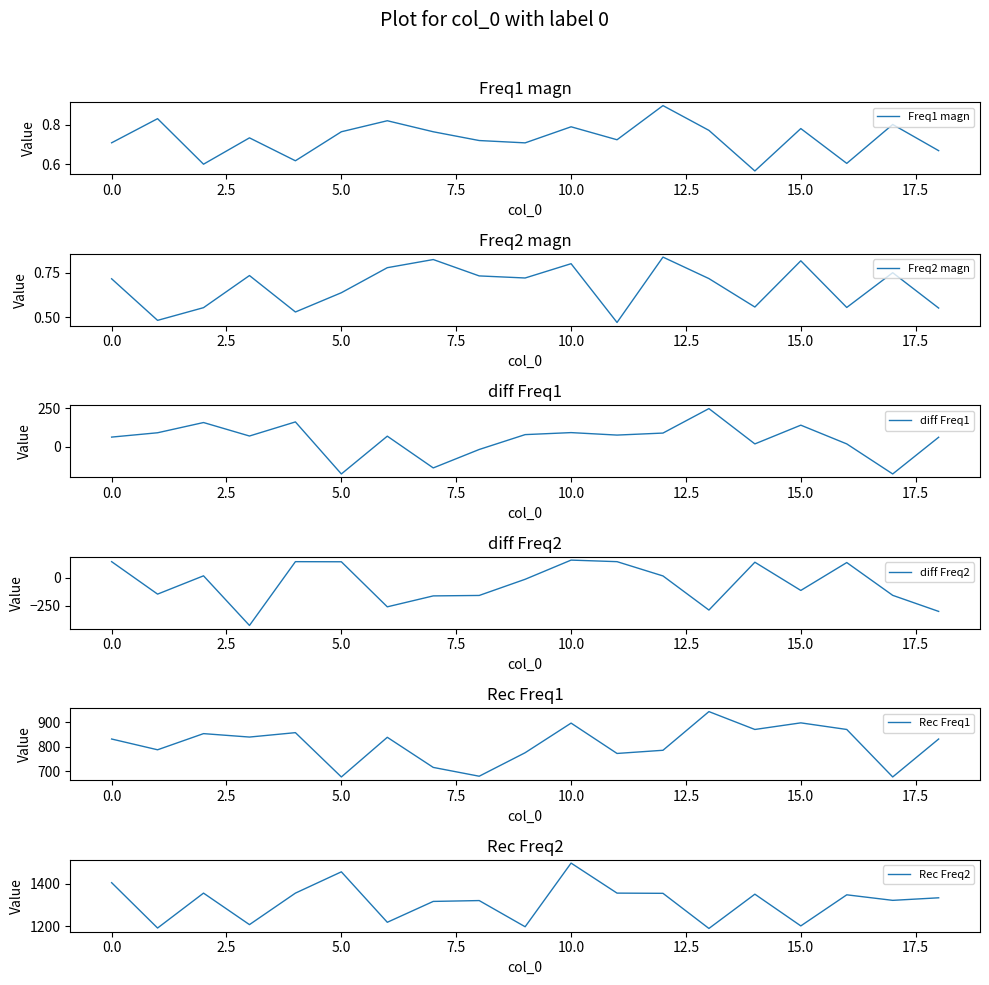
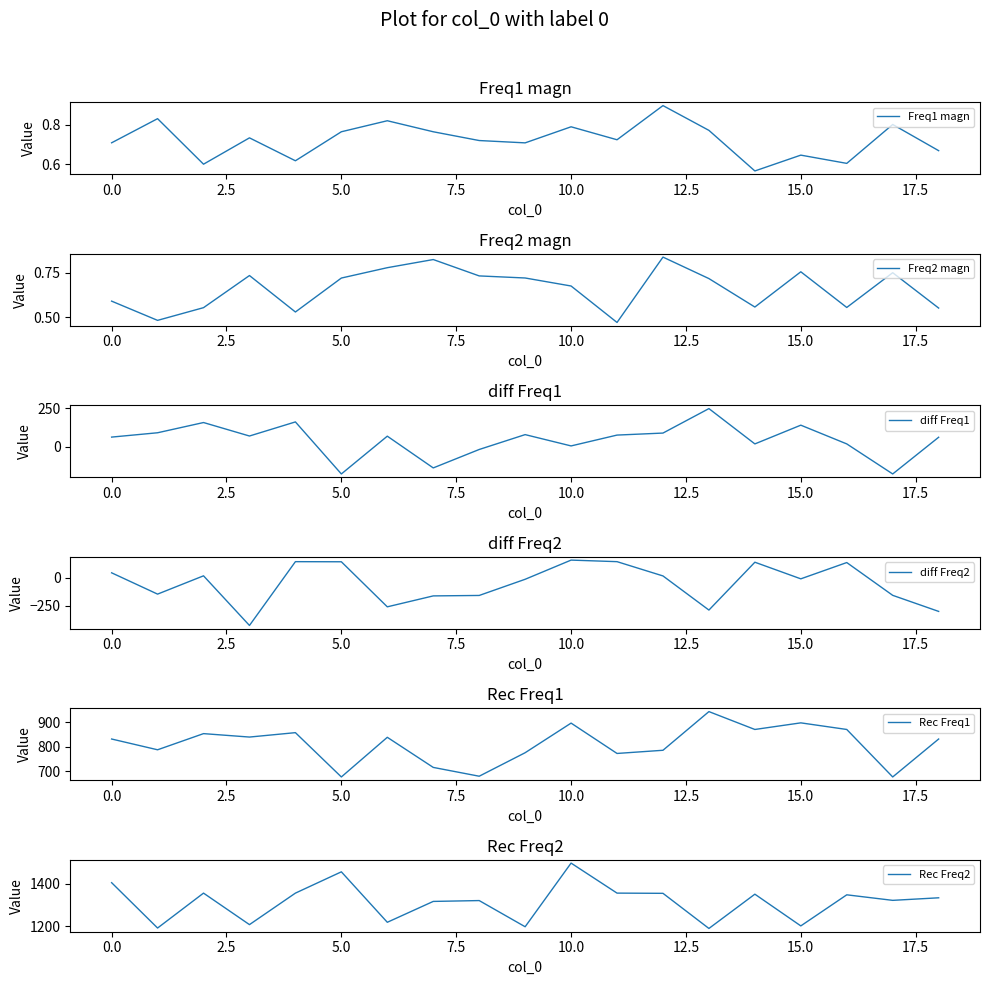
Freq1 magn, 15.0: 0.78 -> 0.65
Freq2 magn, 0.0: 0.72 -> 0.59
Freq2 magn, 5.0: 0.64 -> 0.72
Freq2 magn, 10.0: 0.80 -> 0.68
Freq2 magn, 15.0: 0.82 -> 0.76
diff Freq1, 10.0: 90 -> 10
diff Freq2, 0.0: 150 -> 50
diff Freq2, 15.0: -110 -> -10
